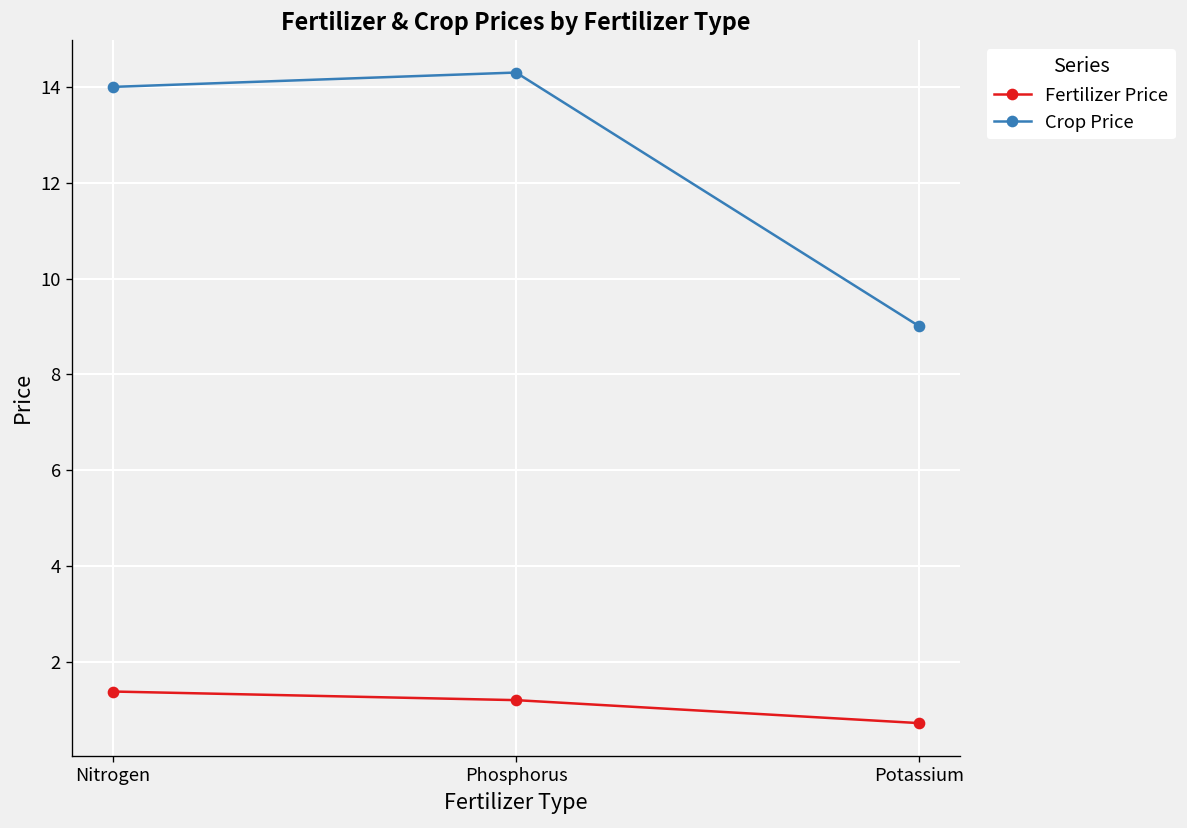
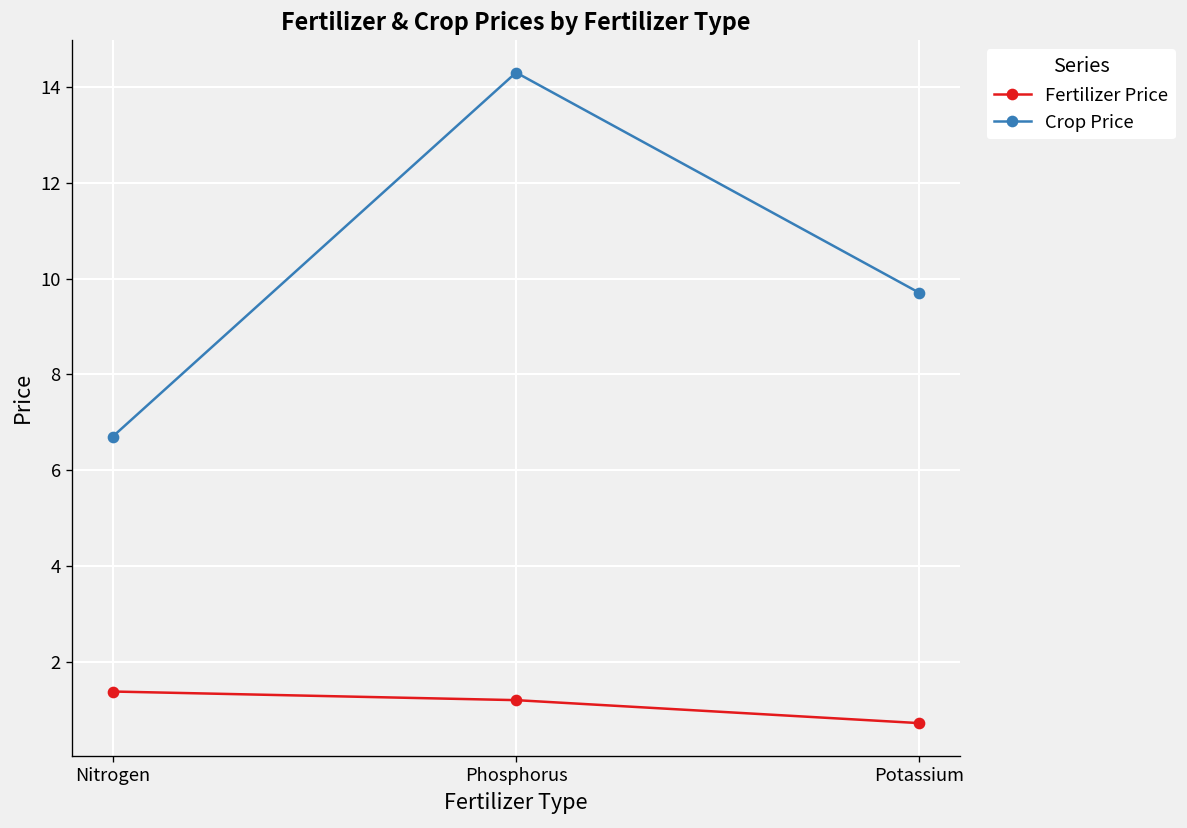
Crop Price, Nitrogen: 14.0 -> 6.7
Crop Price, Potassium: 9.0 -> 9.7
